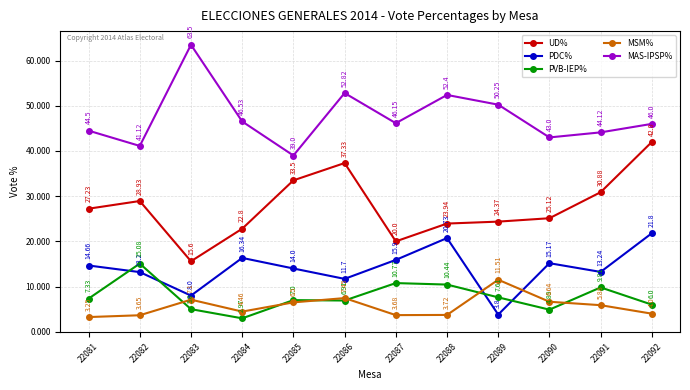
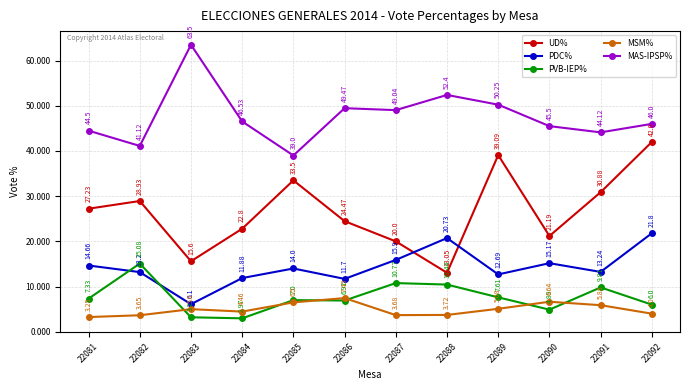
PDC%, 22083: 8.0 -> 6.1
PVB-IEP%, 22083: 5.0 -> 3.2
MSM%, 22083: 7.1 -> 5.0
PDC%, 22084: 16.34 -> 11.88
UD%, 22086: 37.33 -> 24.47
MAS-IPSP%, 22086: 52.82 -> 49.47
MAS-IPSP%, 22087: 46.15 -> 49.04
UD%, 22088: 23.94 -> 13.05
UD%, 22089: 24.37 -> 39.09
PDC%, 22089: 3.8 -> 12.69
MSM%, 22089: 11.51 -> 5.08
UD%, 22090: 25.12 -> 21.19
MAS-IPSP%, 22090: 43.0 -> 45.5
